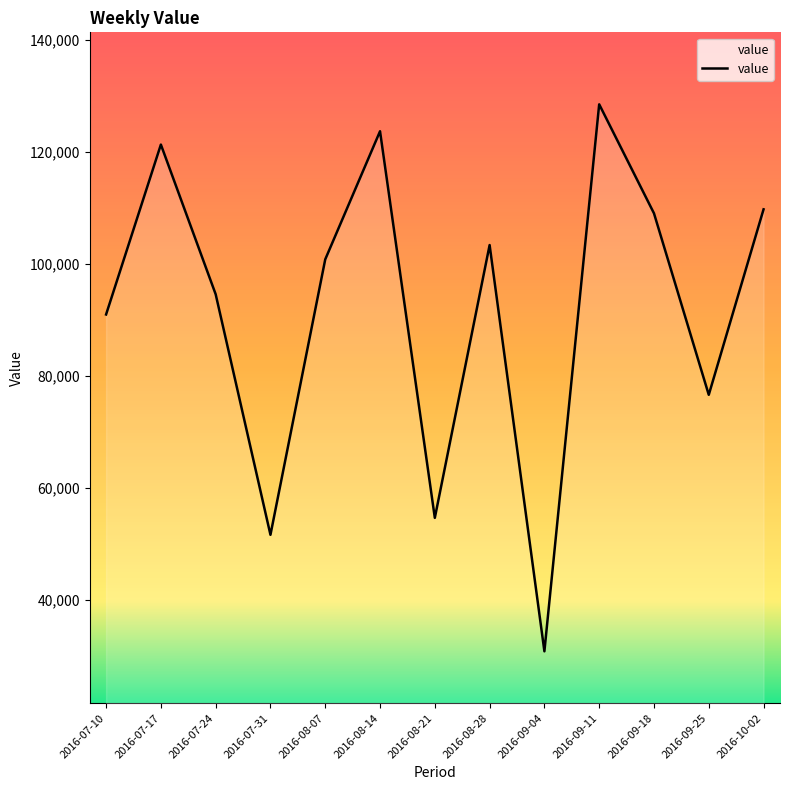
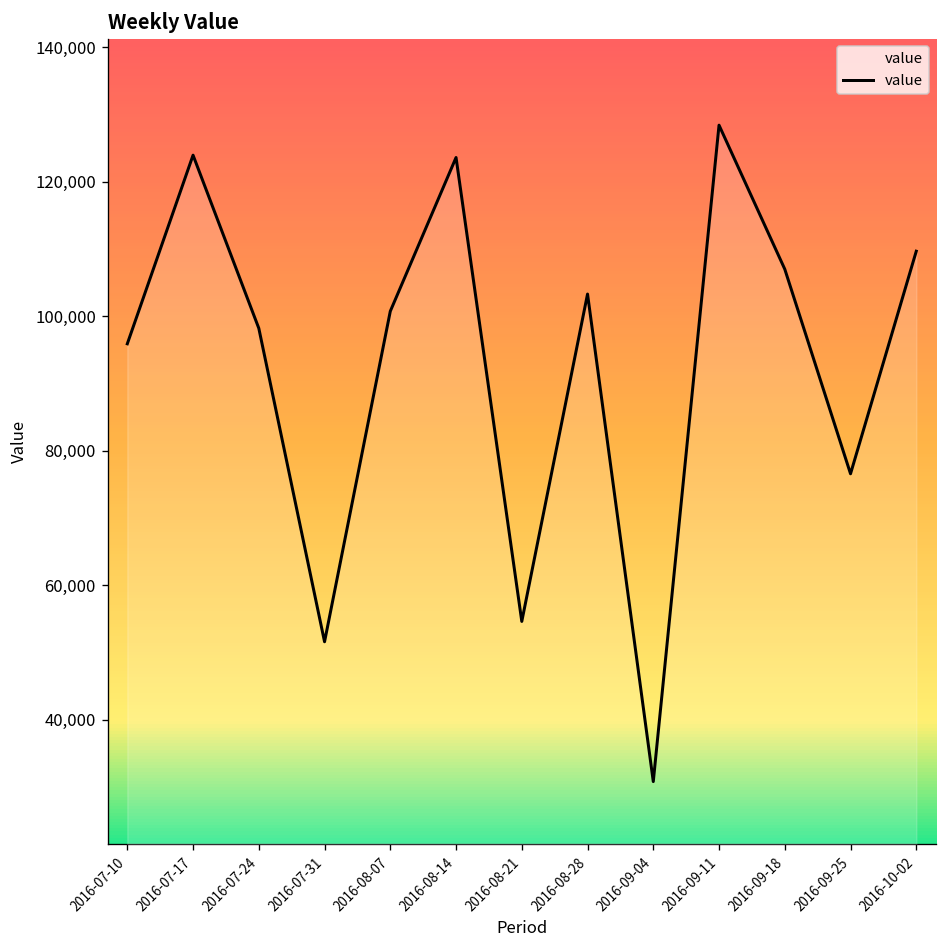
2016-07-10: 91,000 -> 96,000
2016-07-17: 121,000 -> 124,000
2016-07-24: 95,000 -> 98,000
2016-09-18: 109,000 -> 107,000
